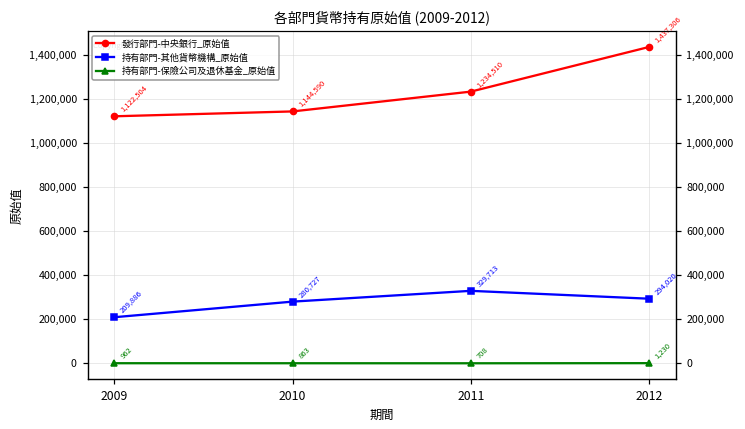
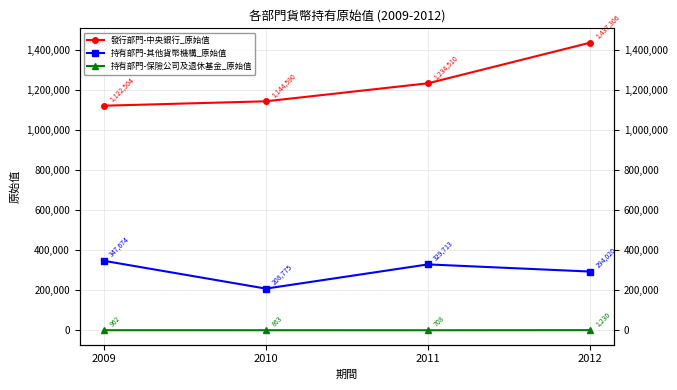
持有部門-其他貨幣機構_原始值, 2009: 209,886 -> 347,674
持有部門-其他貨幣機構_原始值, 2010: 280,727 -> 208,775
